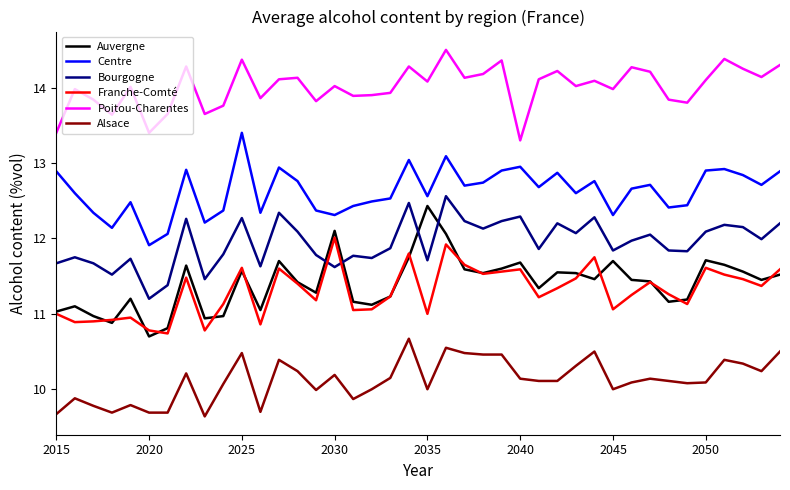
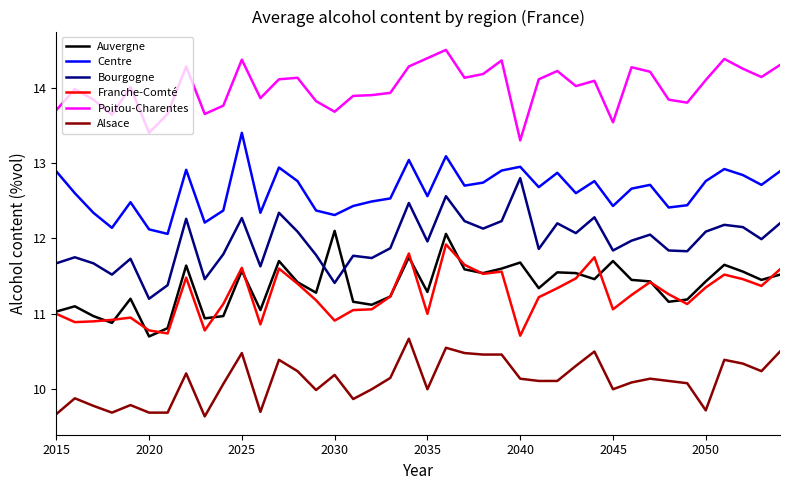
Poitou-Charentes, 2015: 13.4 -> 13.7
Centre, 2020: 11.9 -> 12.1
Bourgogne, 2030: 11.6 -> 11.4
Franche-Comté, 2030: 12.0 -> 10.9
Poitou-Charentes, 2030: 14.0 -> 13.7
Auvergne, 2035: 12.4 -> 11.3
Bourgogne, 2035: 11.7 -> 12.0
Poitou-Charentes, 2035: 14.1 -> 14.4
Bourgogne, 2040: 12.3 -> 12.8
Franche-Comté, 2040: 11.6 -> 10.7
Centre, 2045: 12.3 -> 12.4
Poitou-Charentes, 2045: 14.0 -> 13.5
Auvergne, 2050: 11.7 -> 11.4
Centre, 2050: 12.9 -> 12.8
Franche-Comté, 2050: 11.6 -> 11.4
Alsace, 2050: 10.1 -> 9.7
